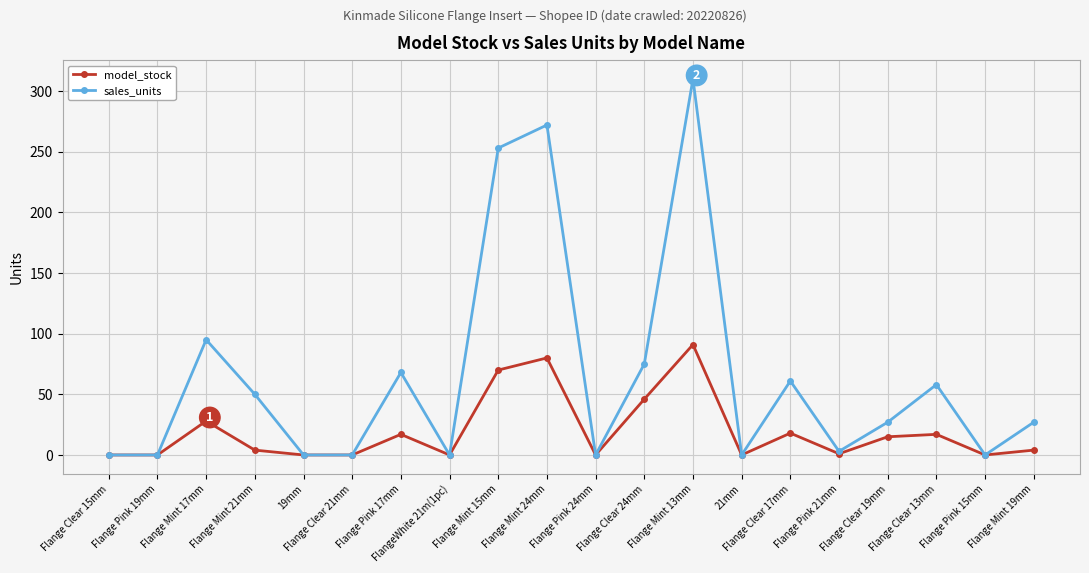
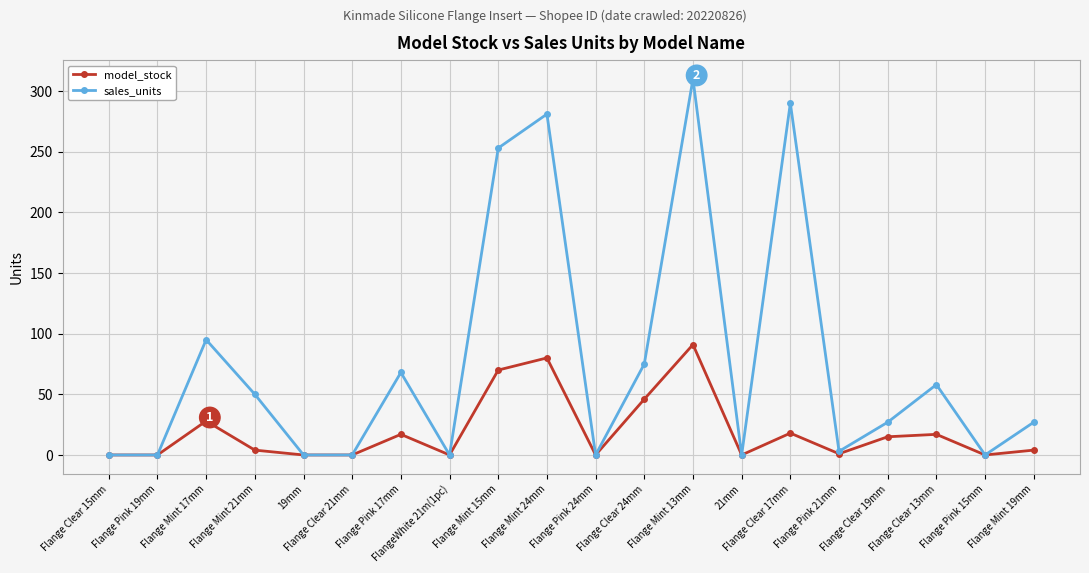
sales_units, Flange Mint 24mm: 272 -> 281
sales_units, Flange Clear 17mm: 61 -> 290
